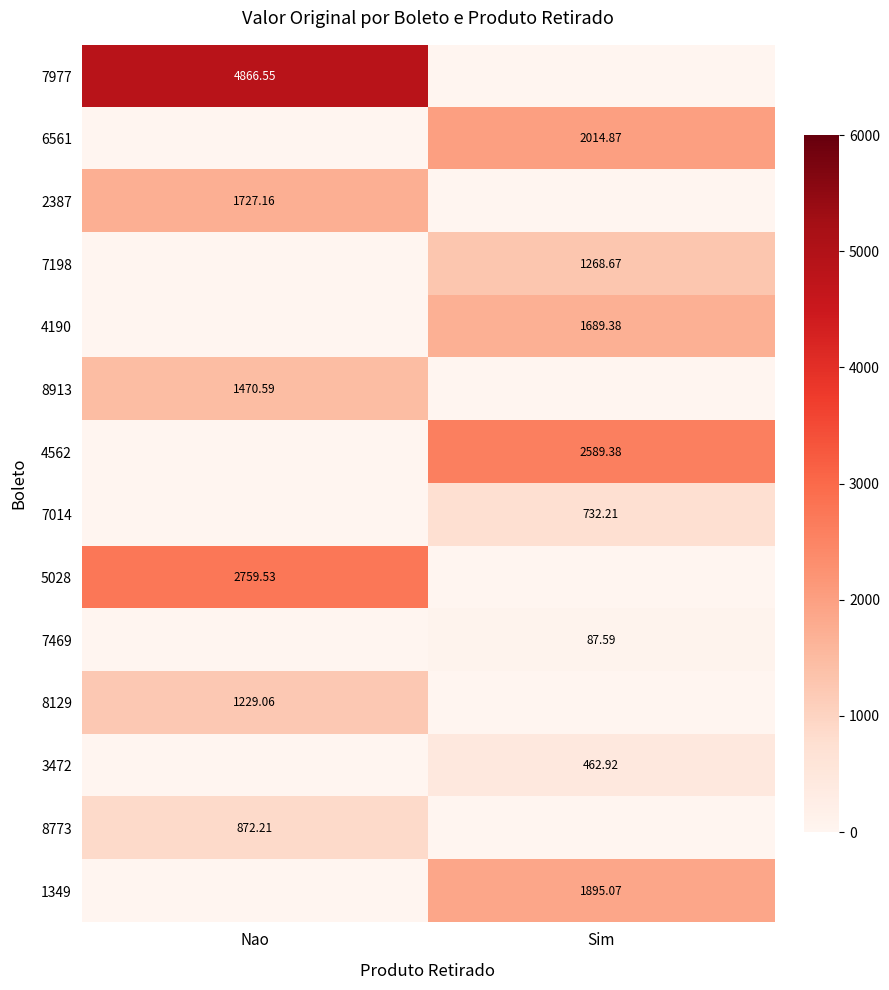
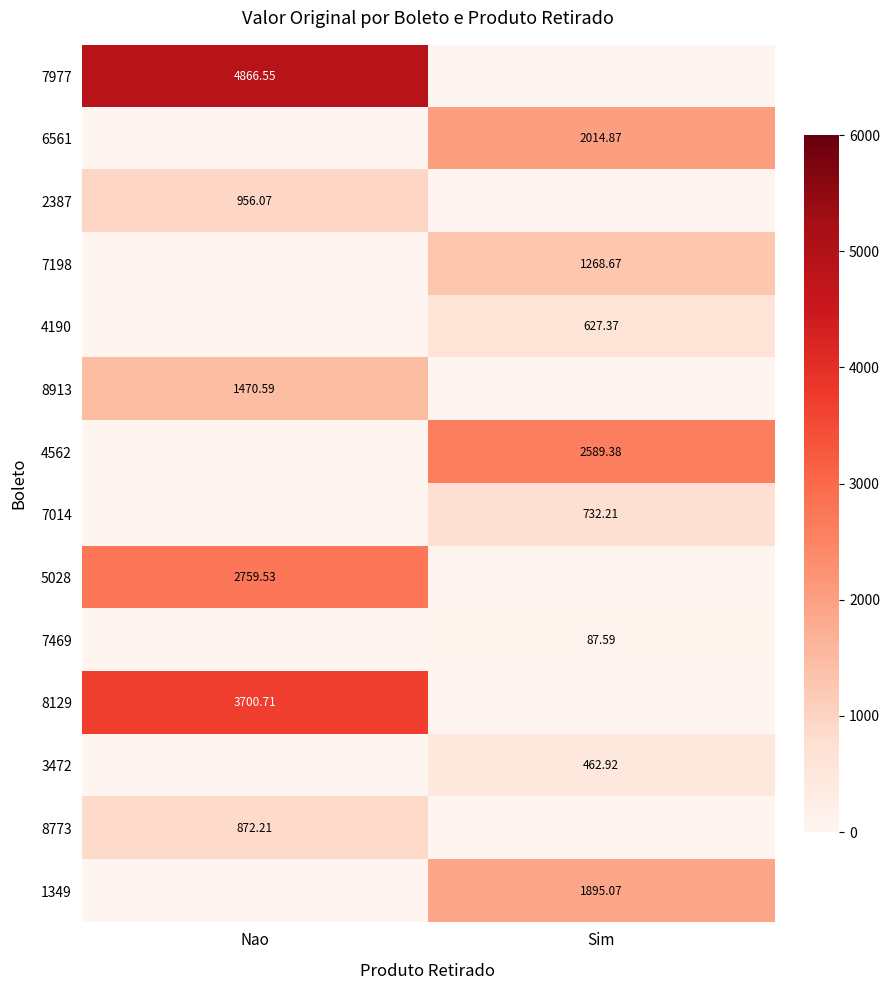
2387, Nao: 1727.16 -> 956.07
4190, Sim: 1689.38 -> 627.37
8129, Nao: 1229.06 -> 3700.71
